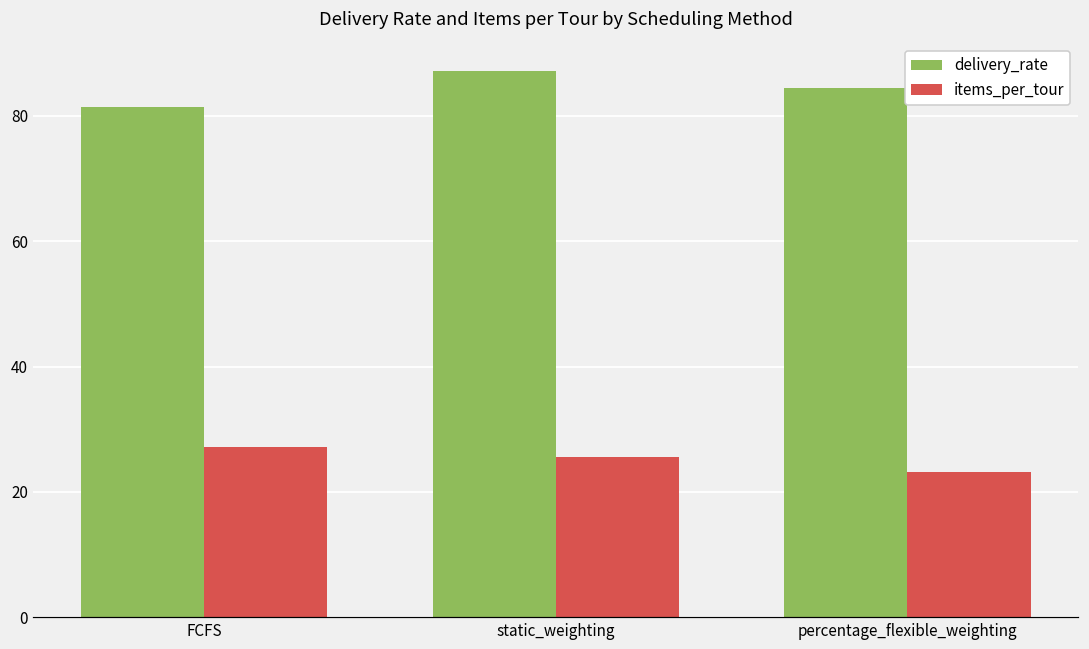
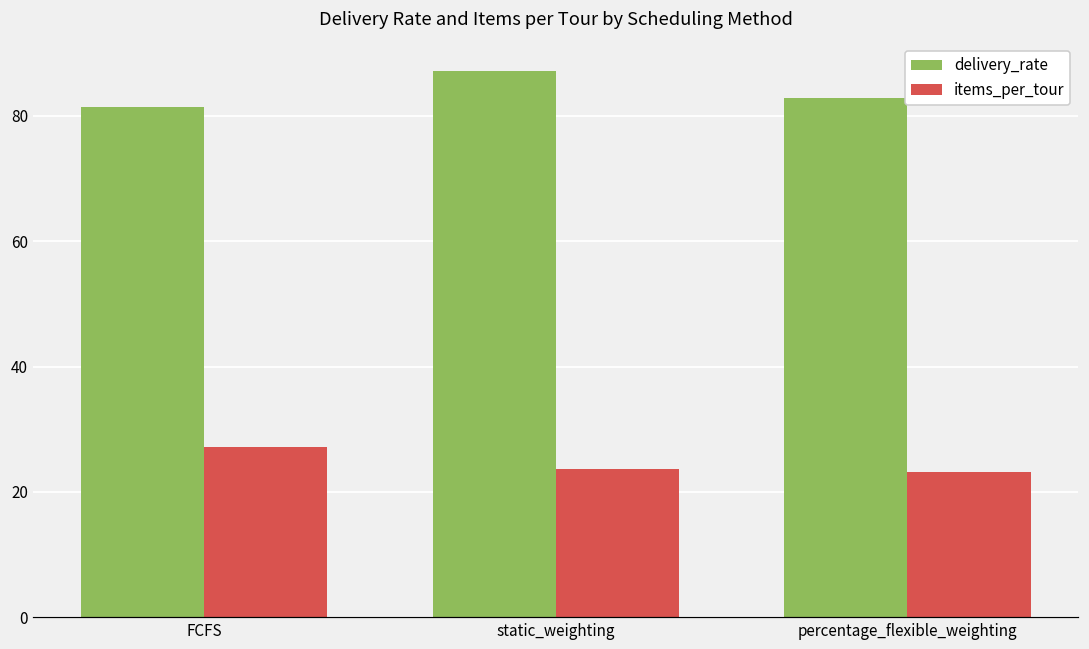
items_per_tour, static_weighting: 26 -> 24
delivery_rate, percentage_flexible_weighting: 84 -> 83
